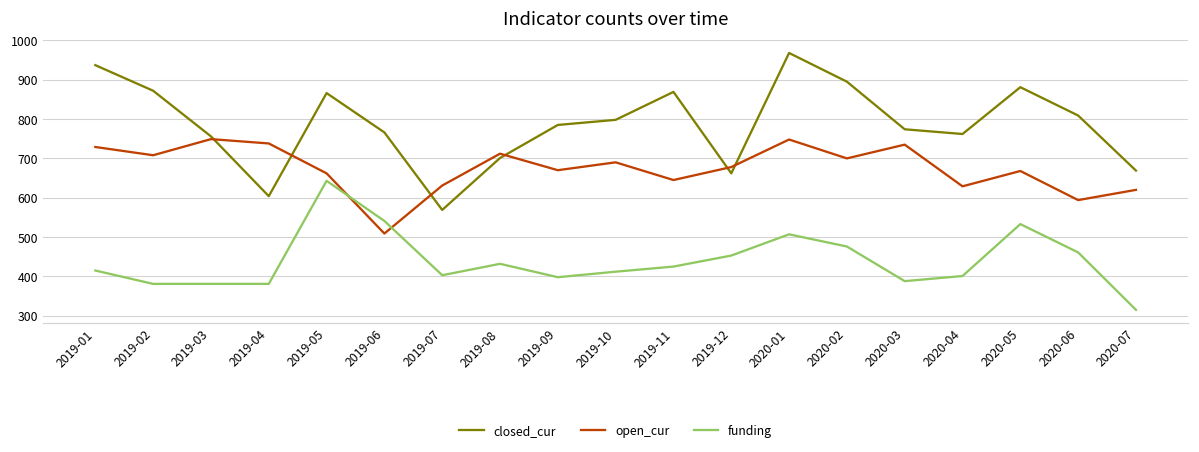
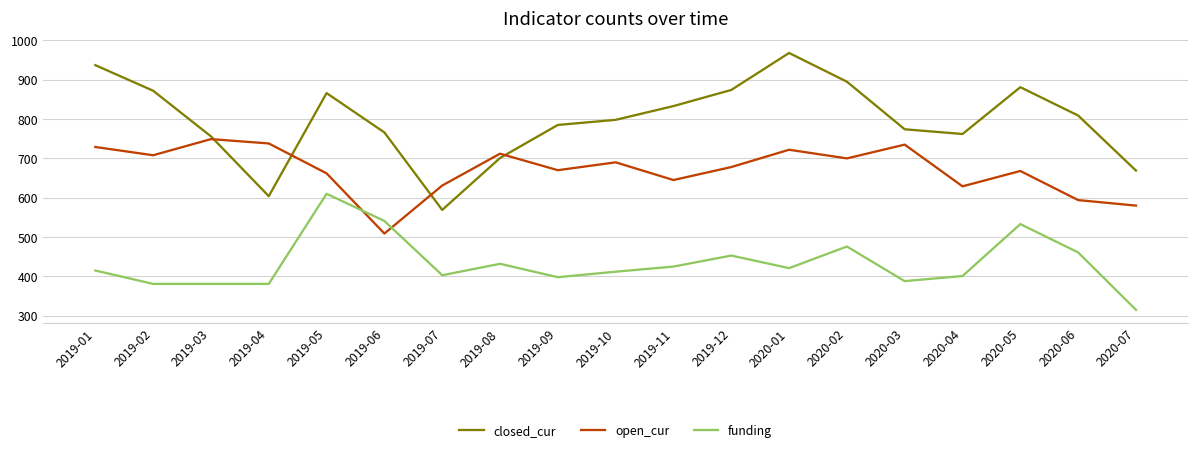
funding, 2019-05: 640 -> 610
closed_cur, 2019-11: 870 -> 830
closed_cur, 2019-12: 660 -> 870
open_cur, 2020-01: 750 -> 720
funding, 2020-01: 510 -> 420
open_cur, 2020-07: 620 -> 580
